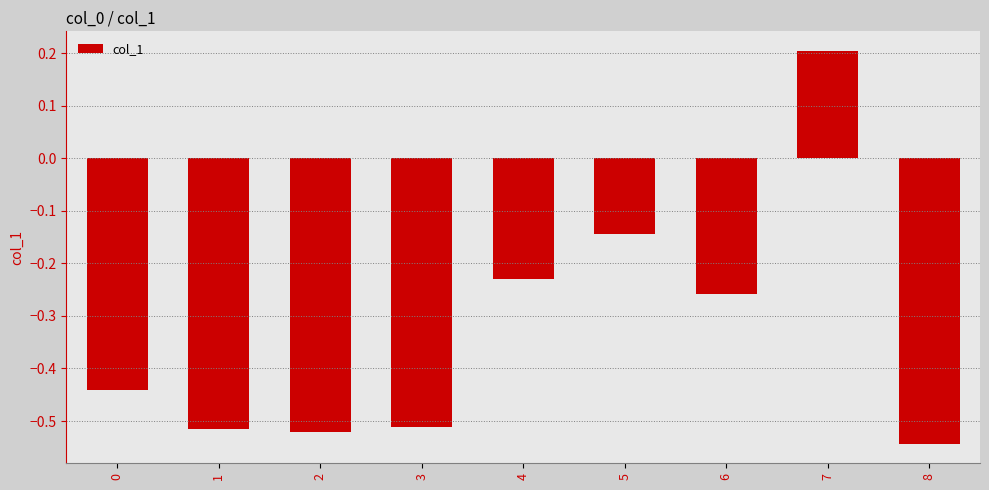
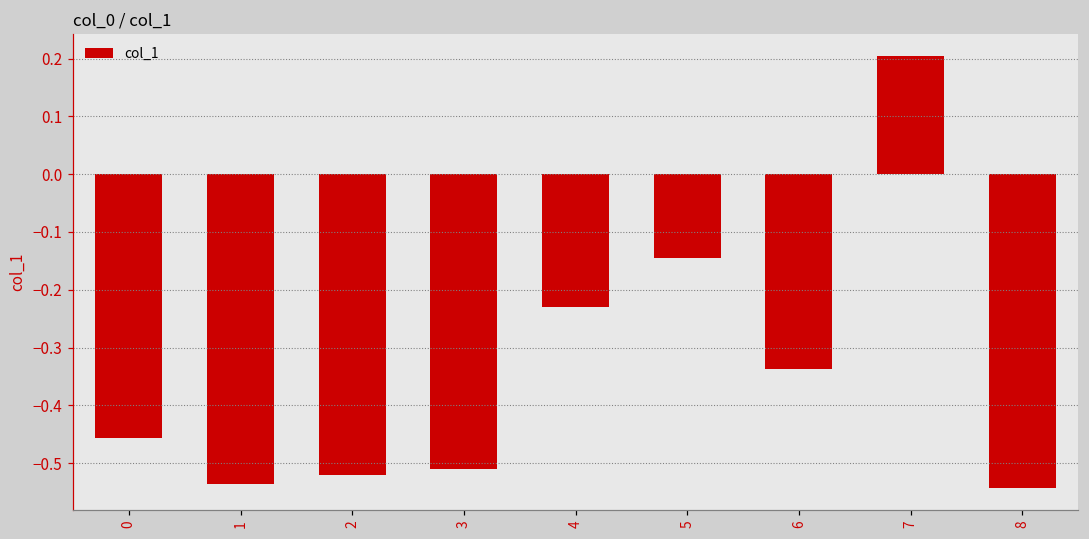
0: -0.44 -> -0.46
1: -0.52 -> -0.54
6: -0.26 -> -0.34
